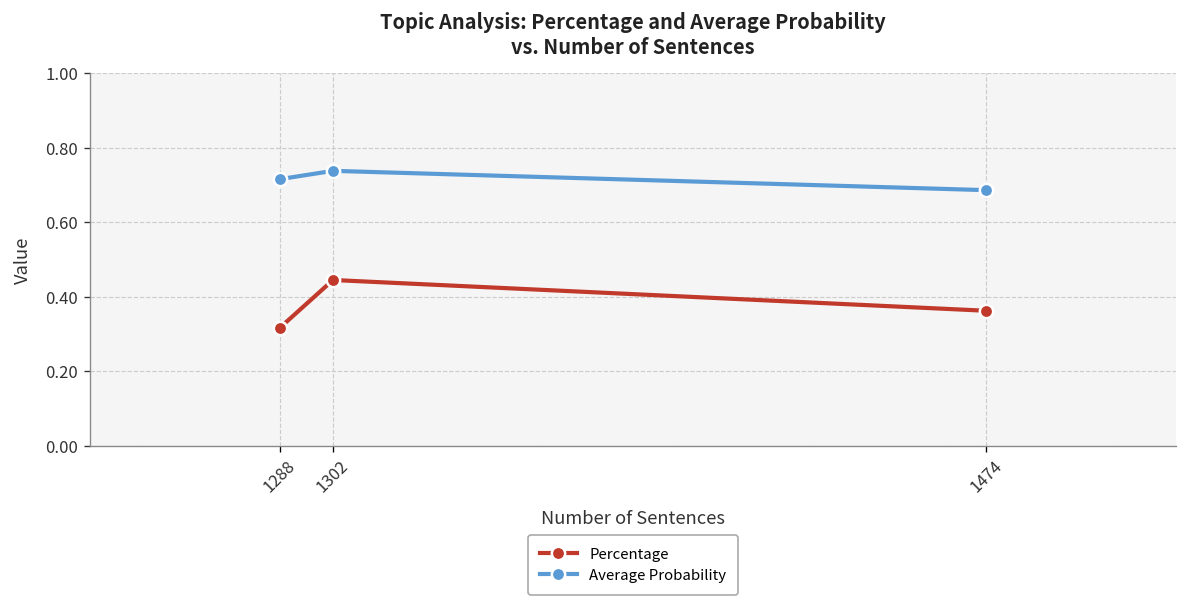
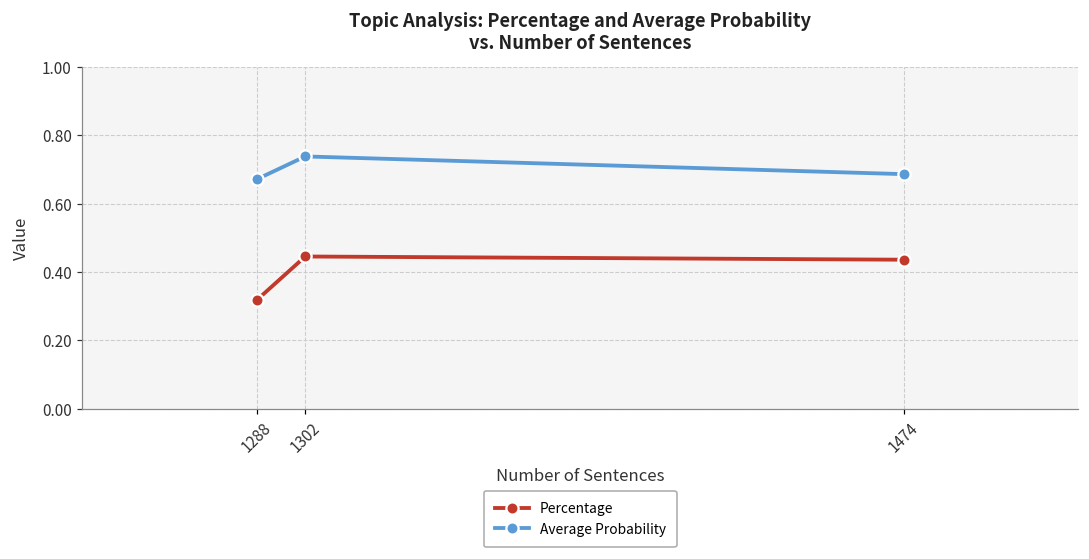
Average Probability, 1288: 0.72 -> 0.67
Percentage, 1474: 0.36 -> 0.44
